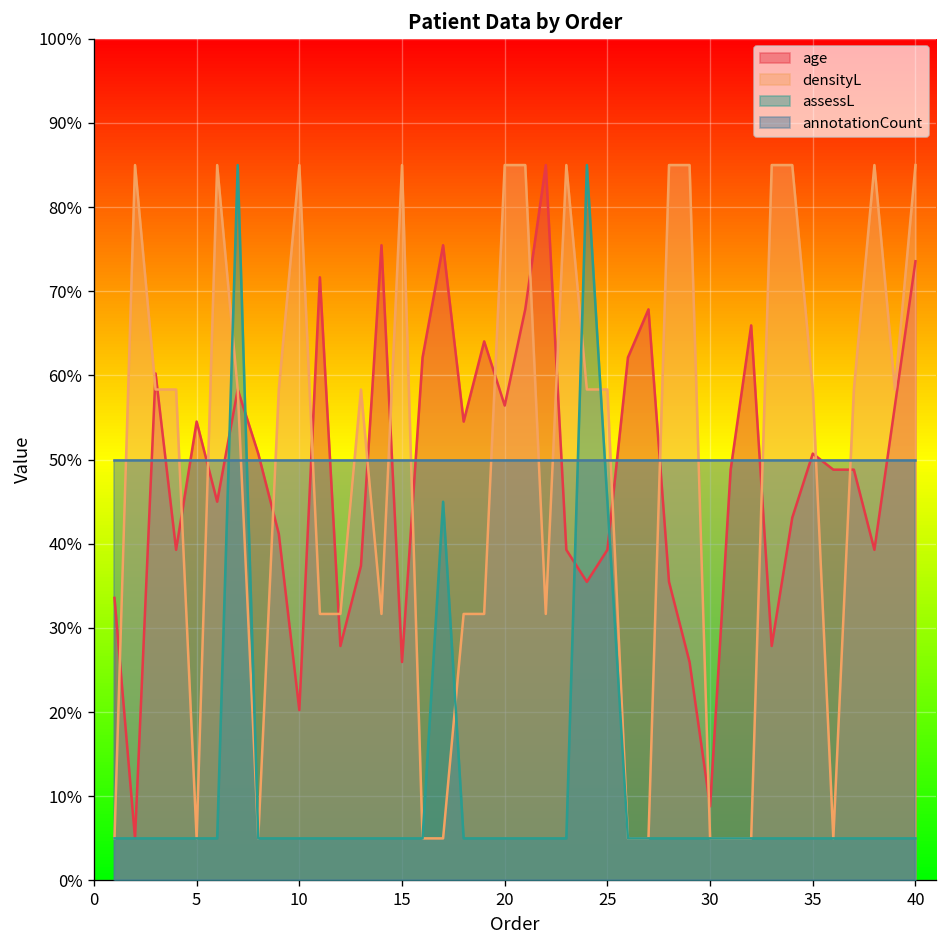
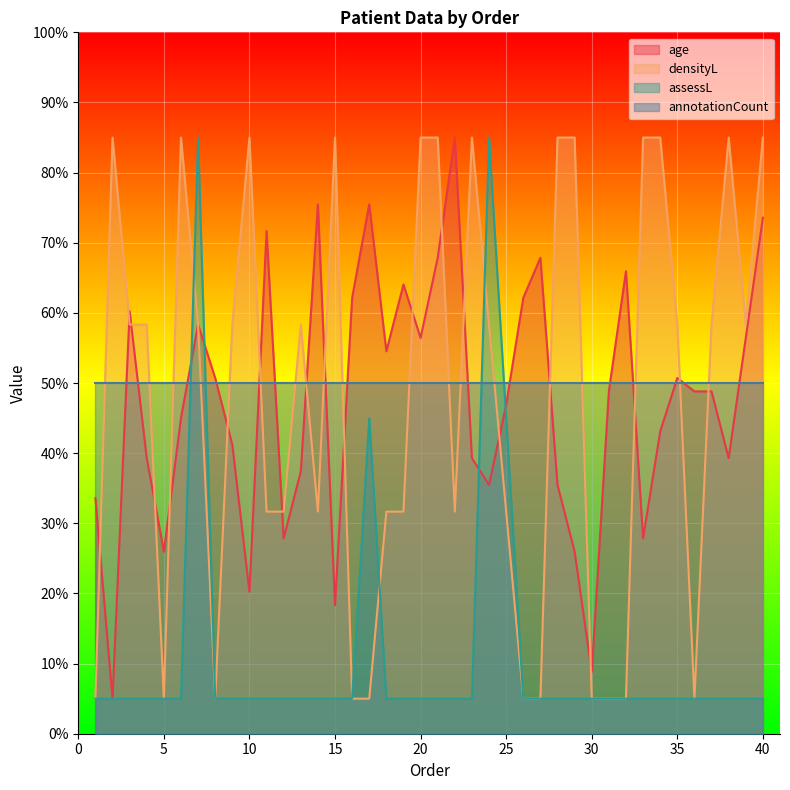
age, 5: 55% -> 26%
age, 15: 26% -> 18%
age, 25: 39% -> 47%
densityL, 25: 58% -> 32%
